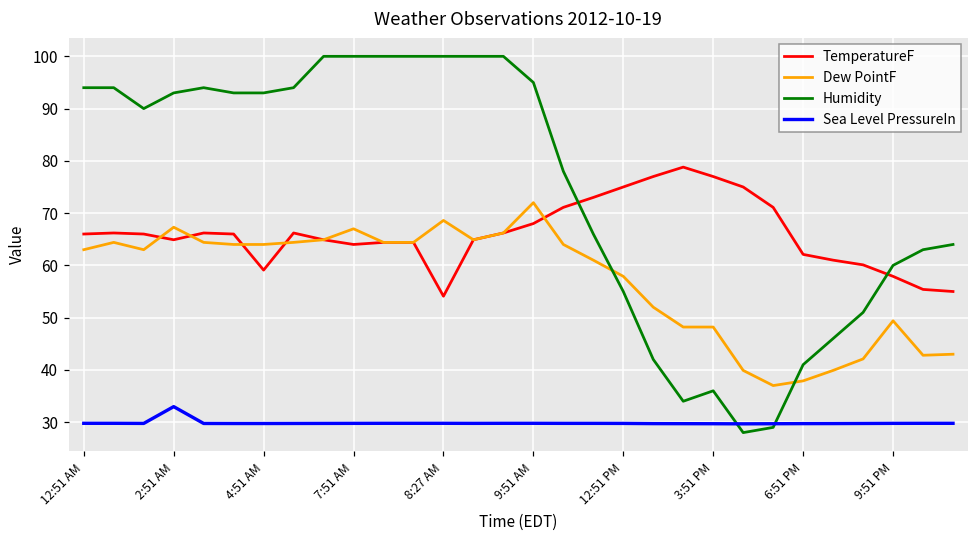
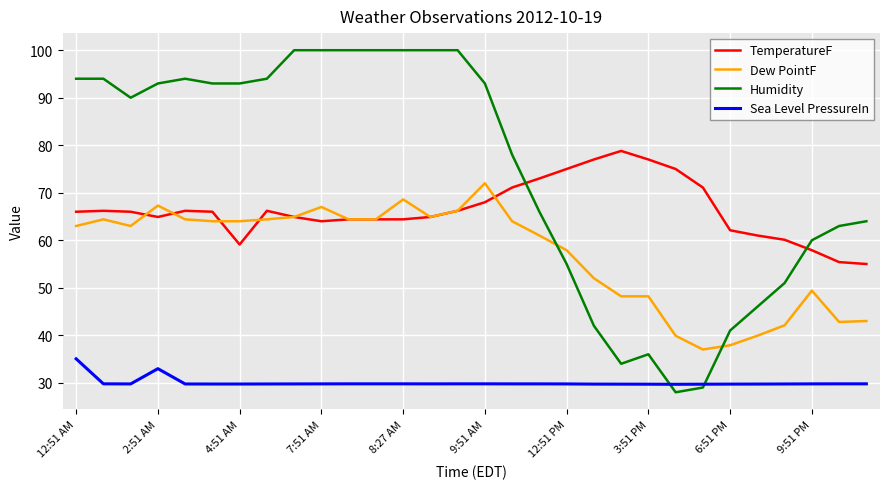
Sea Level PressureIn, 12:51 AM: 30 -> 35
TemperatureF, 8:27 AM: 54 -> 64
Humidity, 9:51 AM: 95 -> 93
